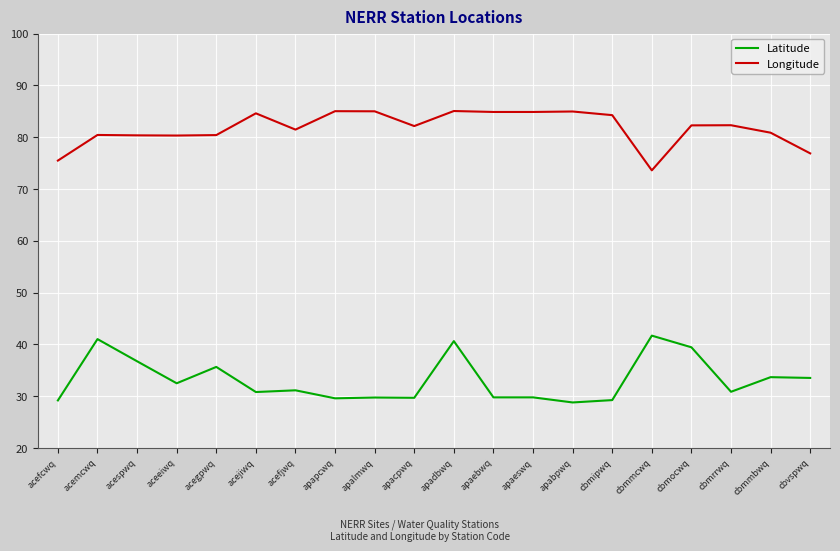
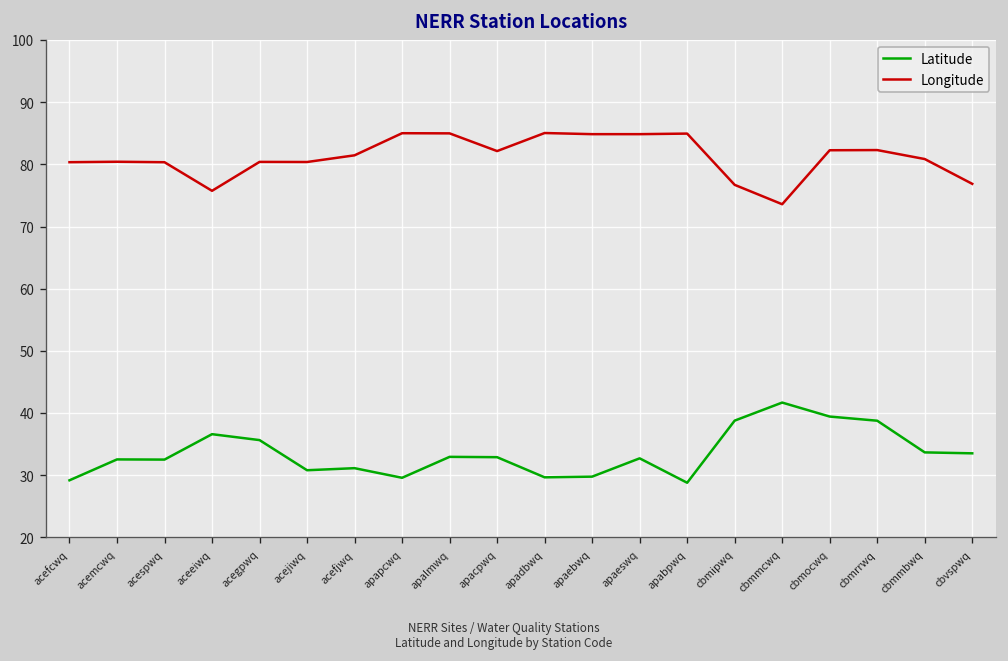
Longitude, acefcwq: 75 -> 80
Latitude, acemcwq: 41 -> 33
Latitude, acespwq: 37 -> 33
Latitude, aceeiwq: 33 -> 37
Longitude, aceeiwq: 80 -> 76
Longitude, acejiwq: 85 -> 80
Latitude, apalmwq: 30 -> 33
Latitude, apacpwq: 30 -> 33
Latitude, apadbwq: 41 -> 30
Latitude, apaeswq: 30 -> 33
Latitude, cbmipwq: 29 -> 39
Longitude, cbmipwq: 84 -> 77
Latitude, cbmrrwq: 31 -> 39
